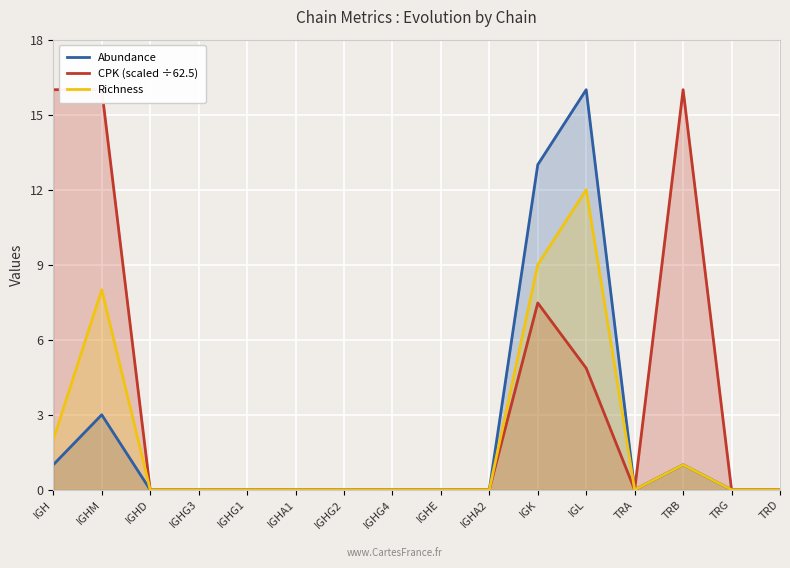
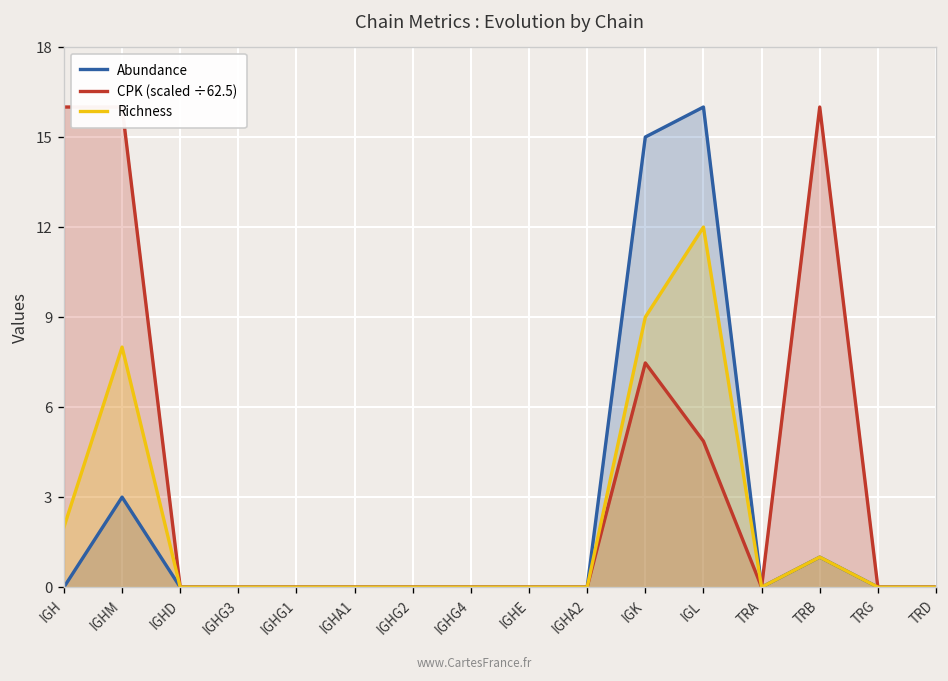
Abundance, IGH: 1 -> 0
Abundance, IGK: 13 -> 15
